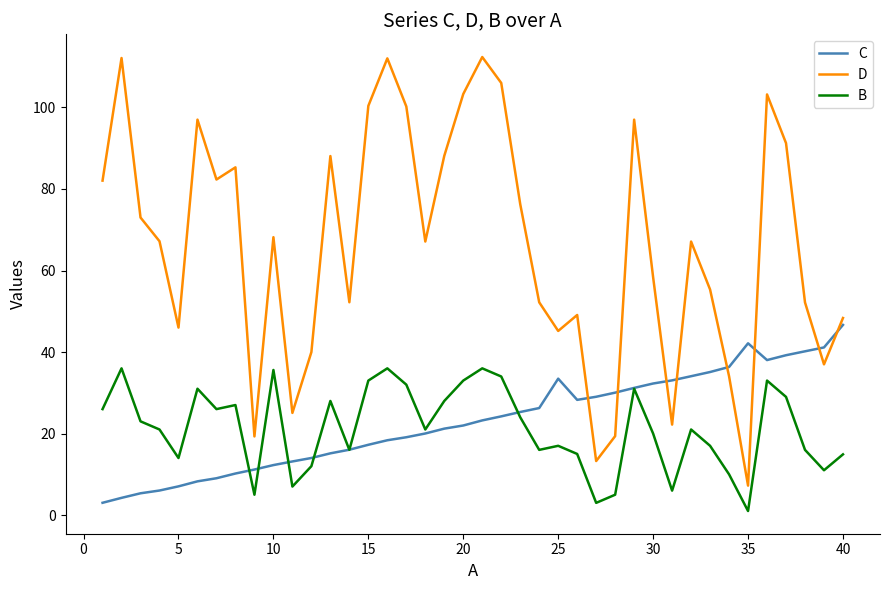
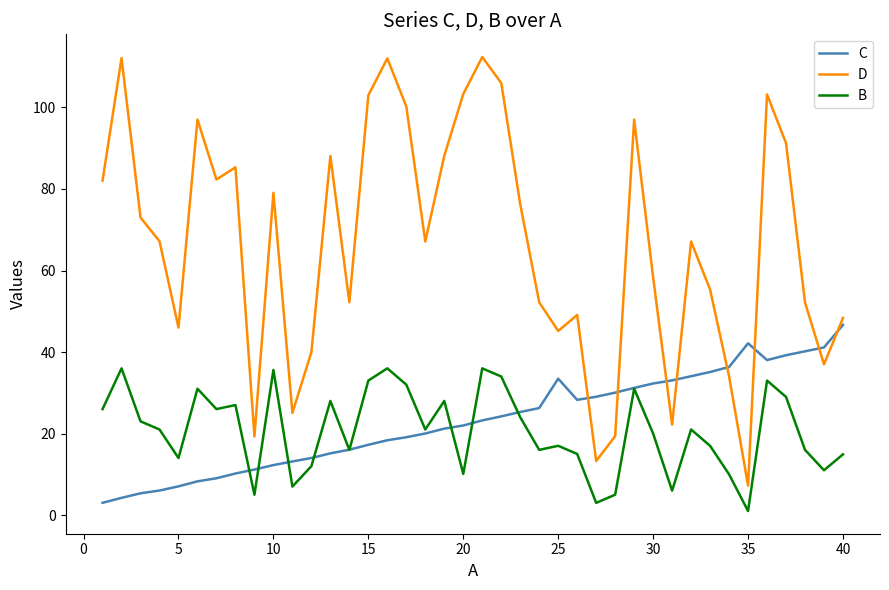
D, 10: 68 -> 79
D, 15: 100 -> 103
B, 20: 33 -> 10
